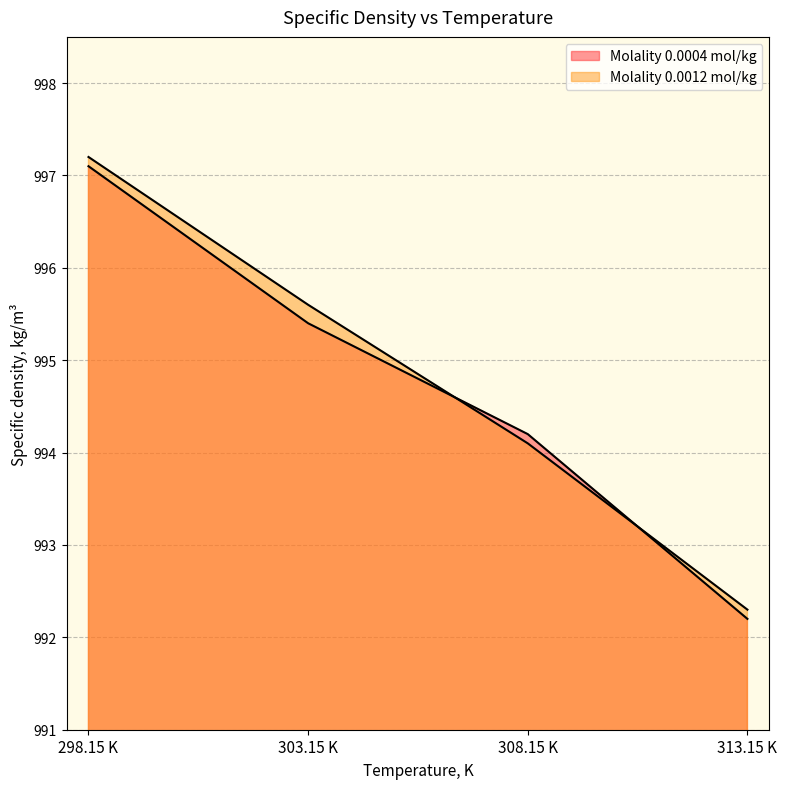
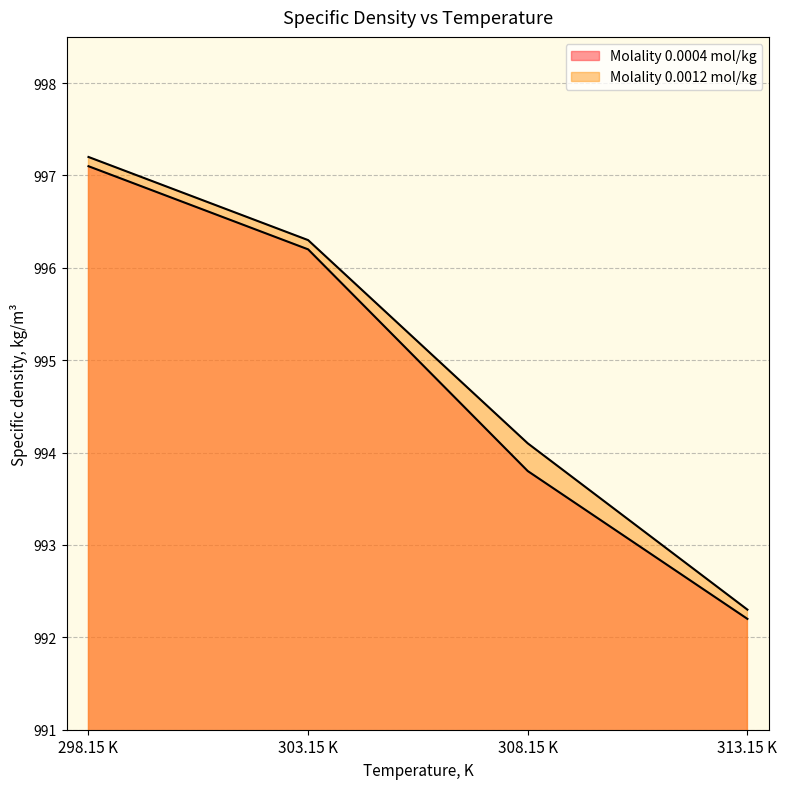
Molality 0.0004 mol/kg, 303.15 K: 995.4 -> 996.2
Molality 0.0012 mol/kg, 303.15 K: 995.6 -> 996.3
Molality 0.0004 mol/kg, 308.15 K: 994.2 -> 993.8
